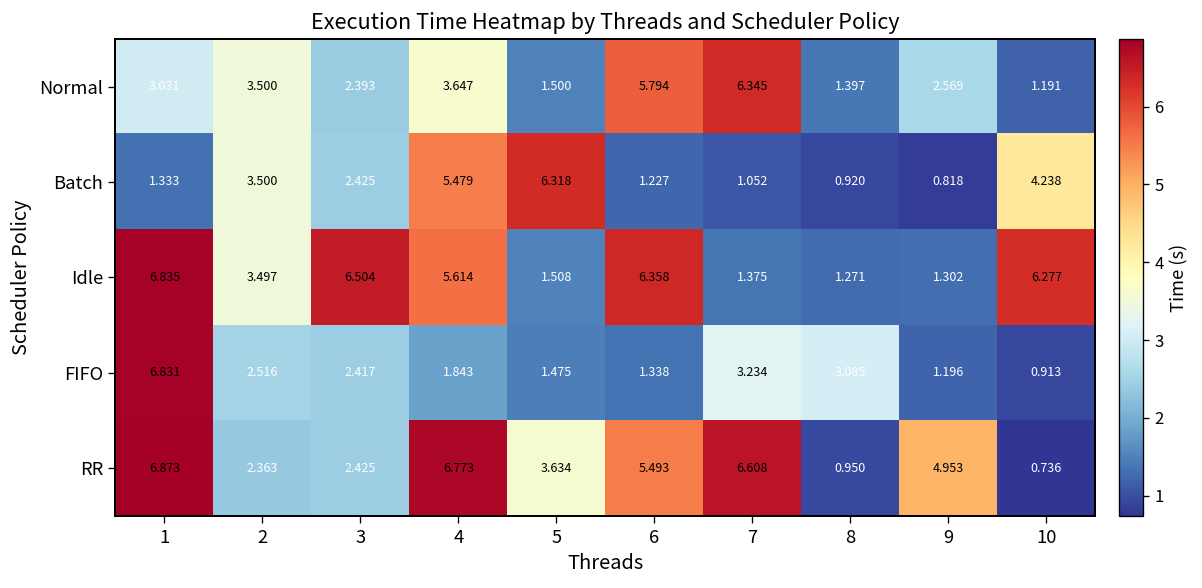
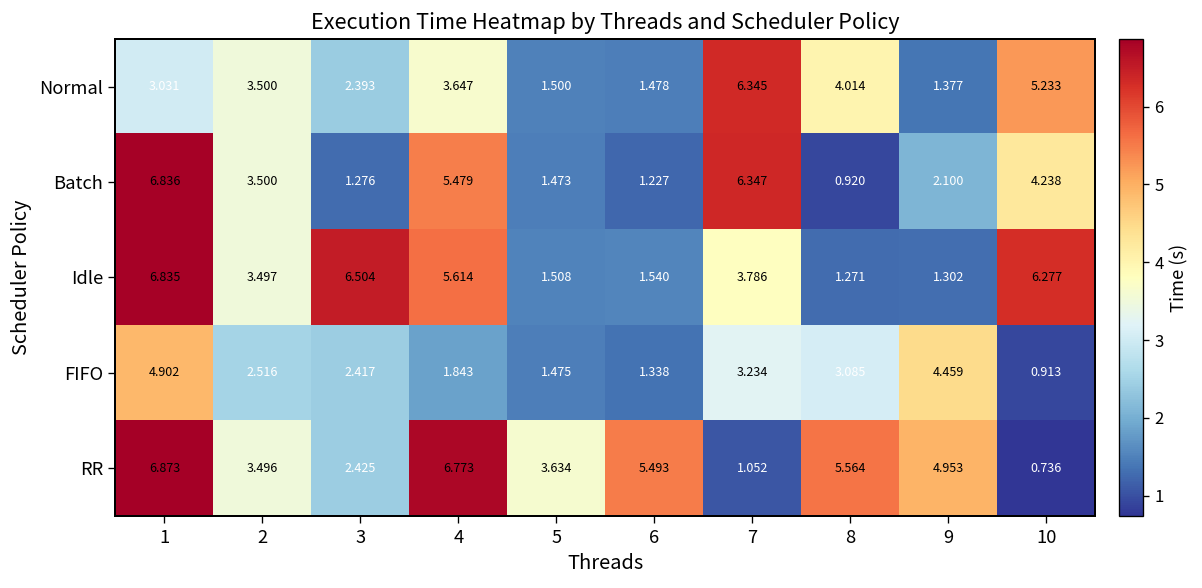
Normal, 6: 5.794 -> 1.478
Normal, 8: 1.397 -> 4.014
Normal, 9: 2.569 -> 1.377
Normal, 10: 1.191 -> 5.233
Batch, 1: 1.333 -> 6.836
Batch, 3: 2.425 -> 1.276
Batch, 5: 6.318 -> 1.473
Batch, 7: 1.052 -> 6.347
Batch, 9: 0.818 -> 2.100
Idle, 6: 6.358 -> 1.540
Idle, 7: 1.375 -> 3.786
FIFO, 1: 6.831 -> 4.902
FIFO, 9: 1.196 -> 4.459
RR, 2: 2.363 -> 3.496
RR, 7: 6.608 -> 1.052
RR, 8: 0.950 -> 5.564
